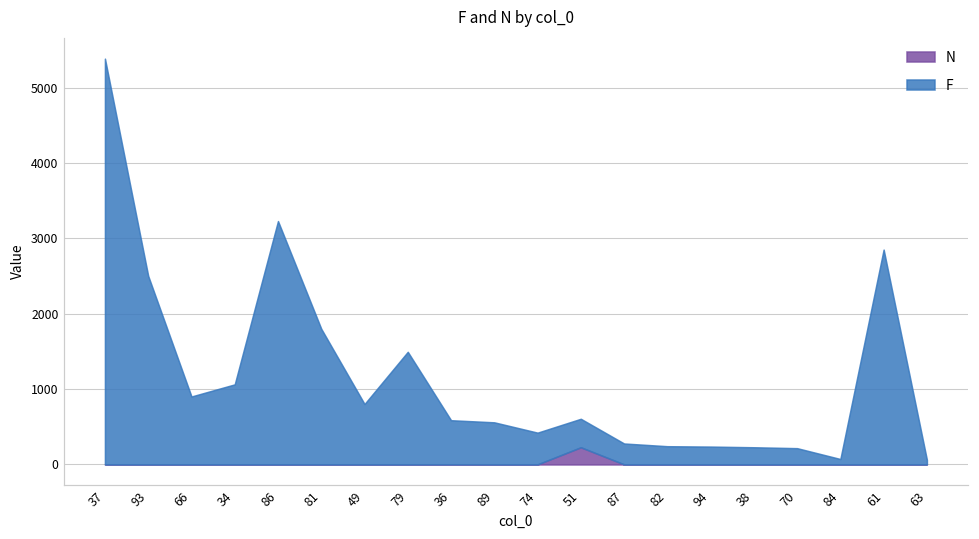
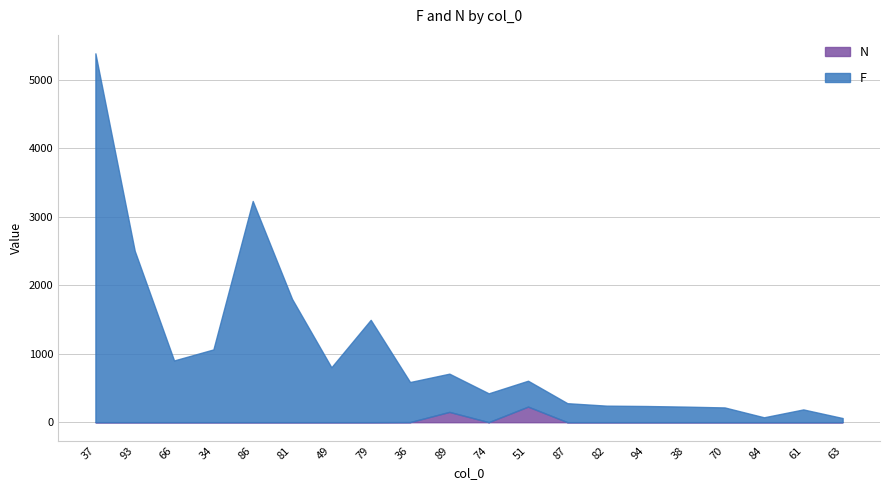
N, 89: 0 -> 200
F, 61: 2900 -> 200
